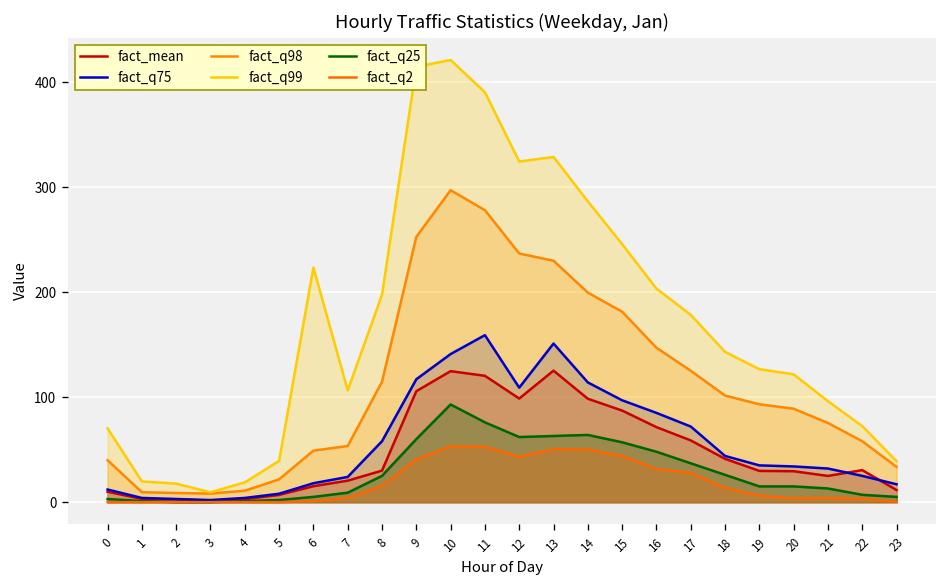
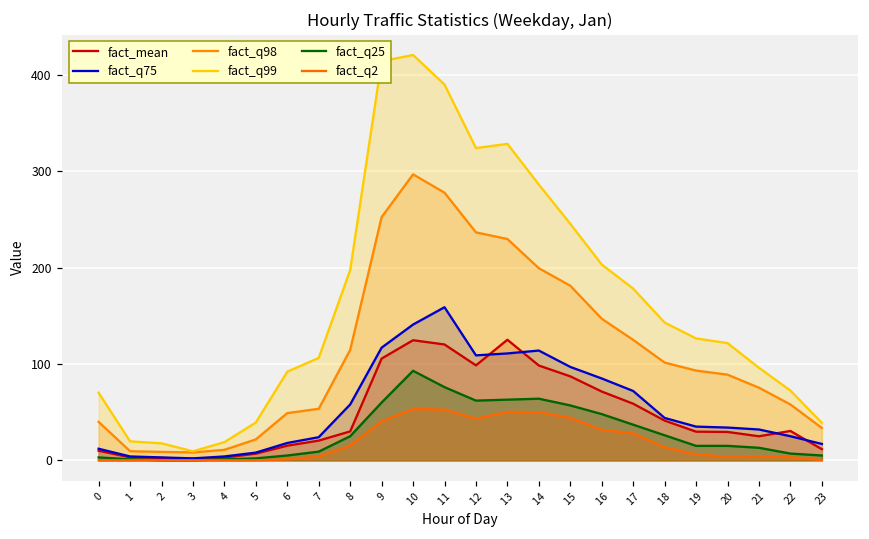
fact_q99, 6: 220 -> 90
fact_q75, 13: 150 -> 110
